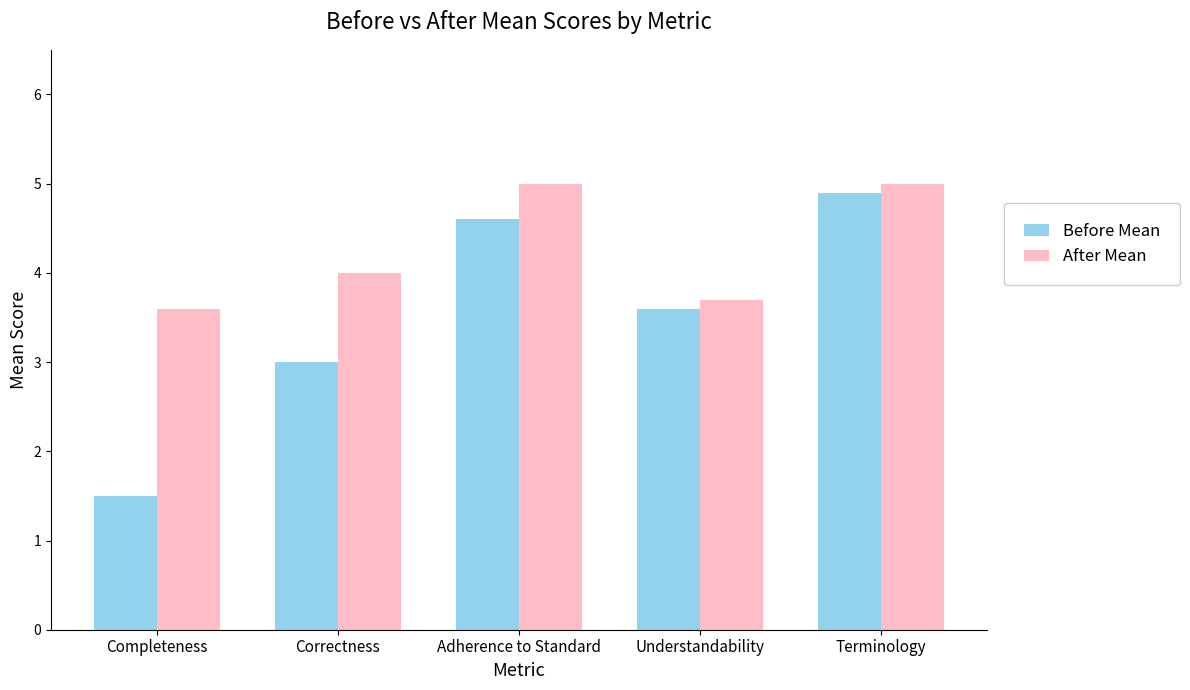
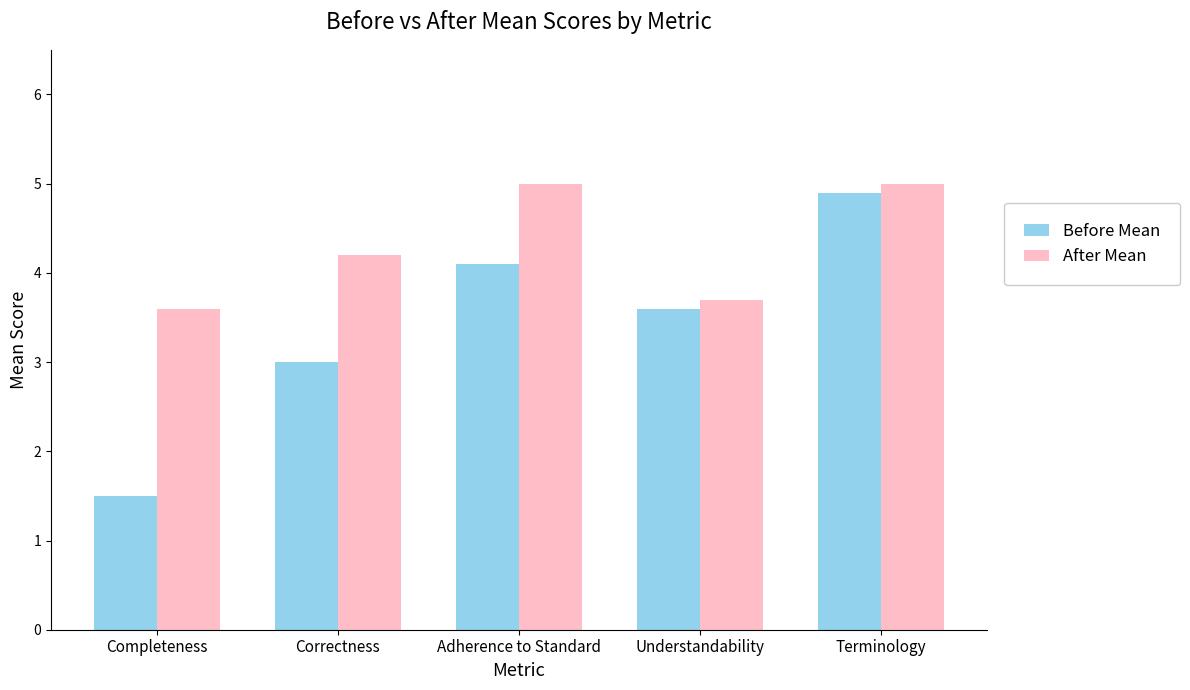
After Mean, Correctness: 4.0 -> 4.2
Before Mean, Adherence to Standard: 4.6 -> 4.1
